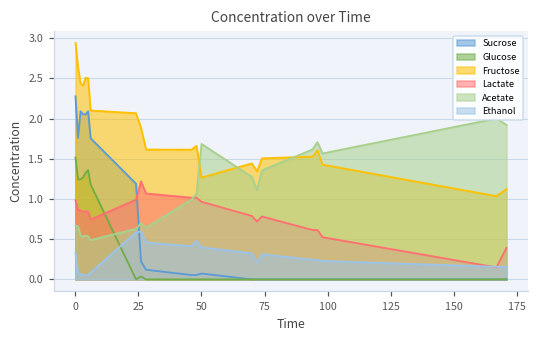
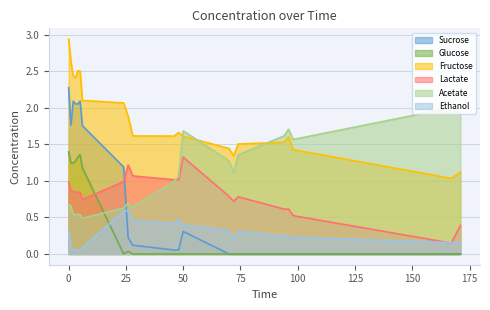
Glucose, 0: 1.5 -> 1.4
Sucrose, 50: 0.1 -> 0.3
Fructose, 50: 1.3 -> 1.6
Lactate, 50: 1.0 -> 1.3
